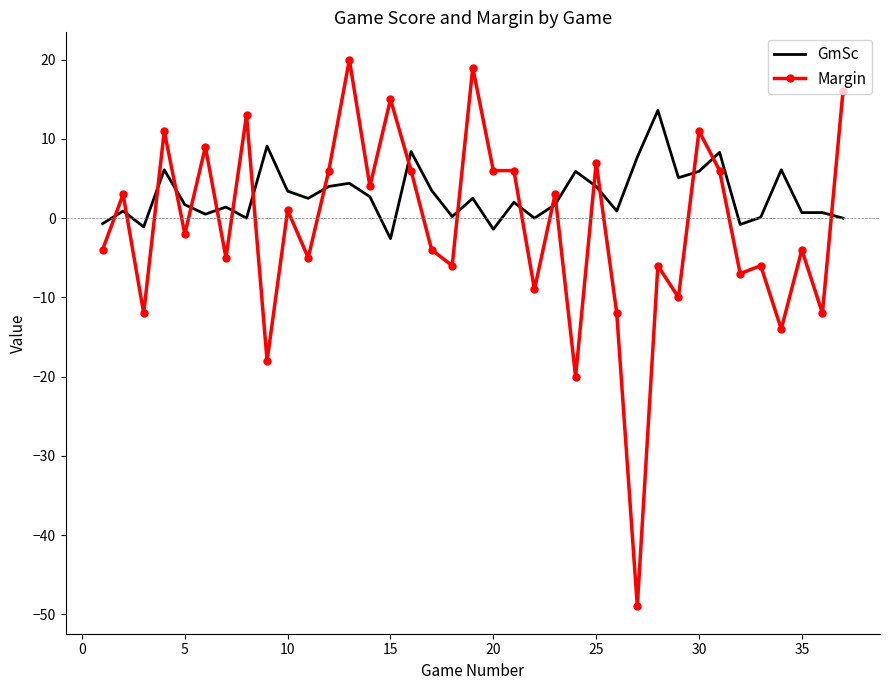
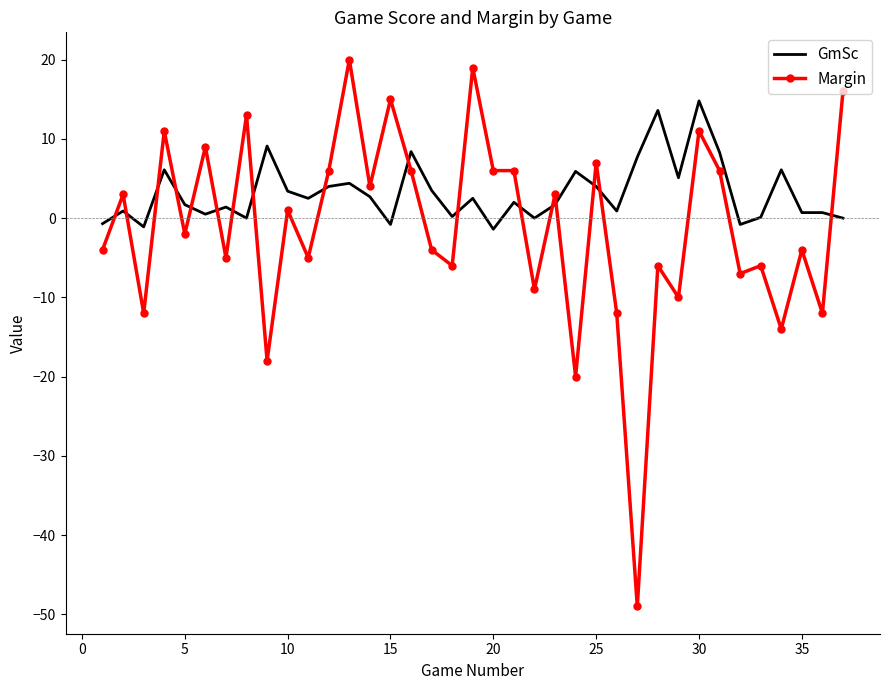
GmSc, 15: -3 -> -1
GmSc, 30: 6 -> 15
